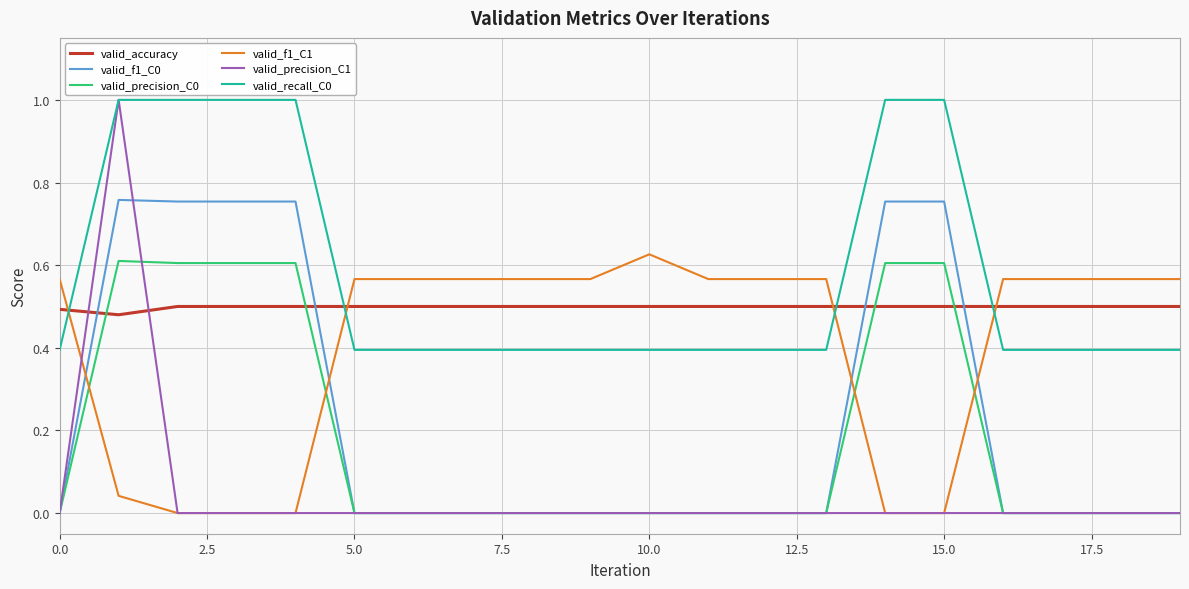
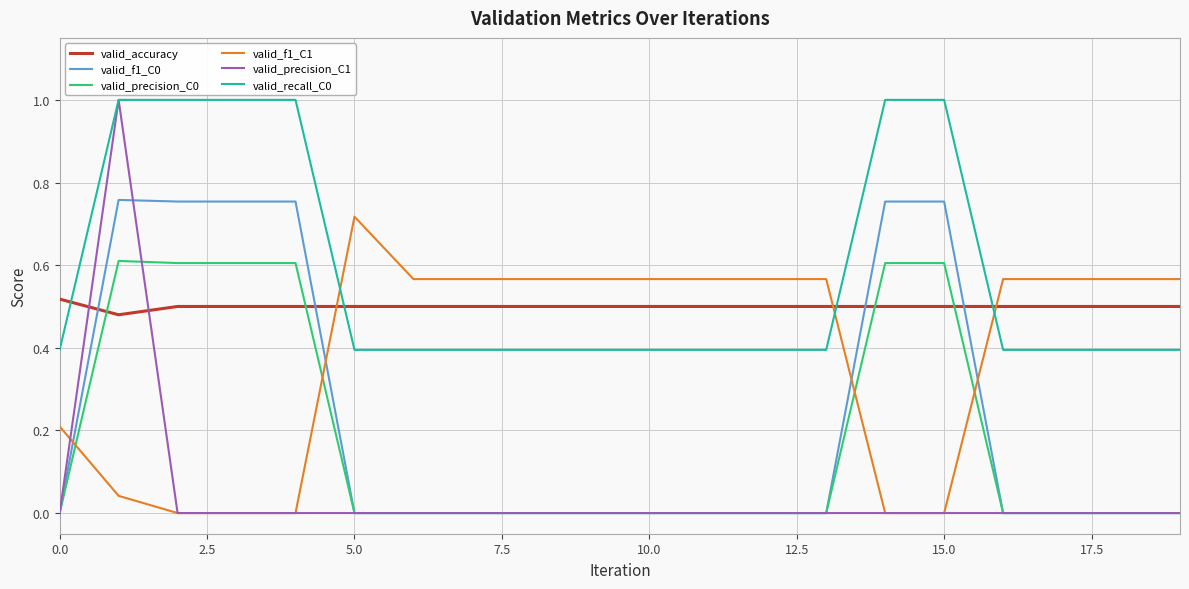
valid_accuracy, 0.0: 0.49 -> 0.52
valid_f1_C1, 0.0: 0.57 -> 0.21
valid_f1_C1, 5.0: 0.57 -> 0.72
valid_f1_C1, 10.0: 0.63 -> 0.57
